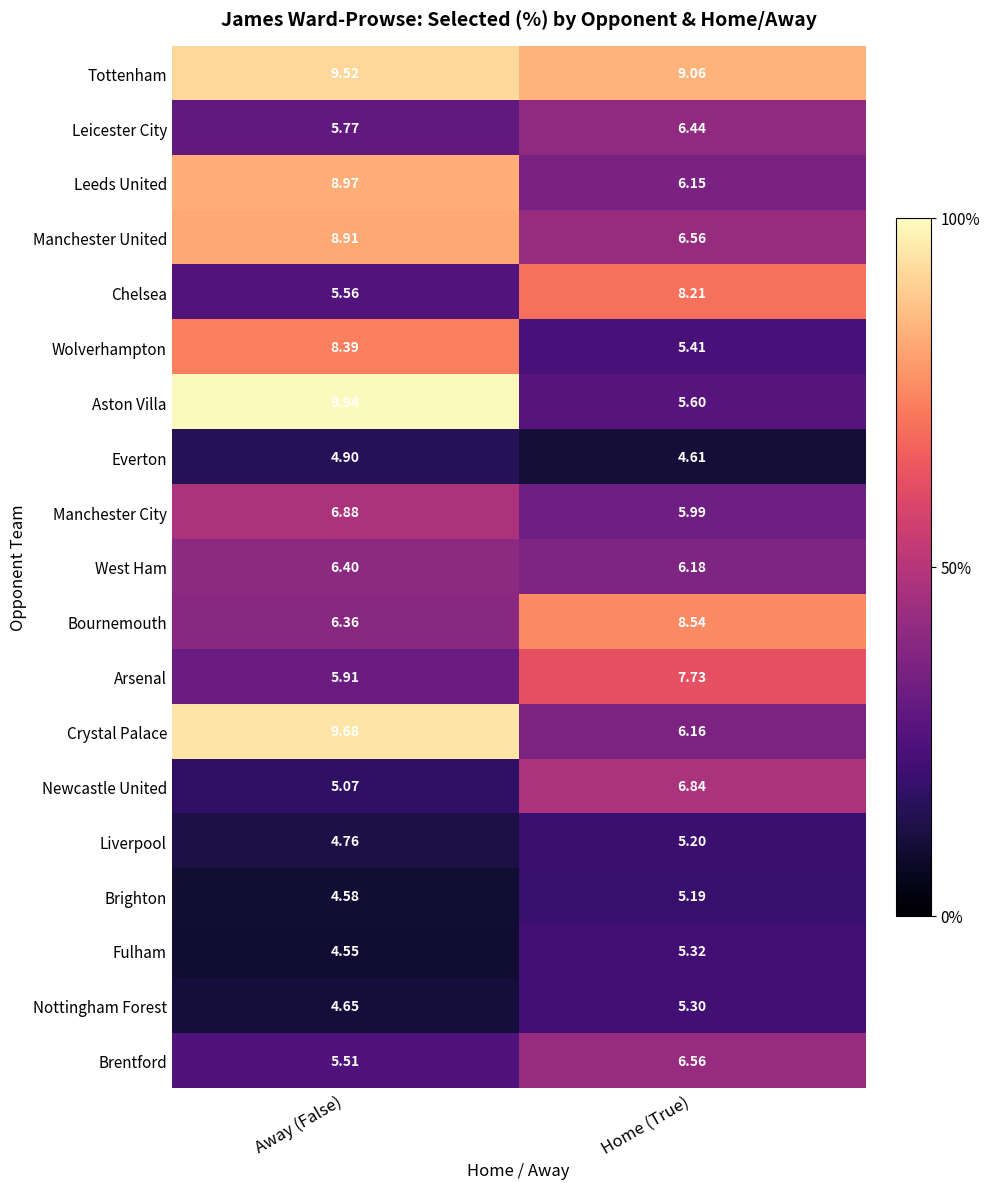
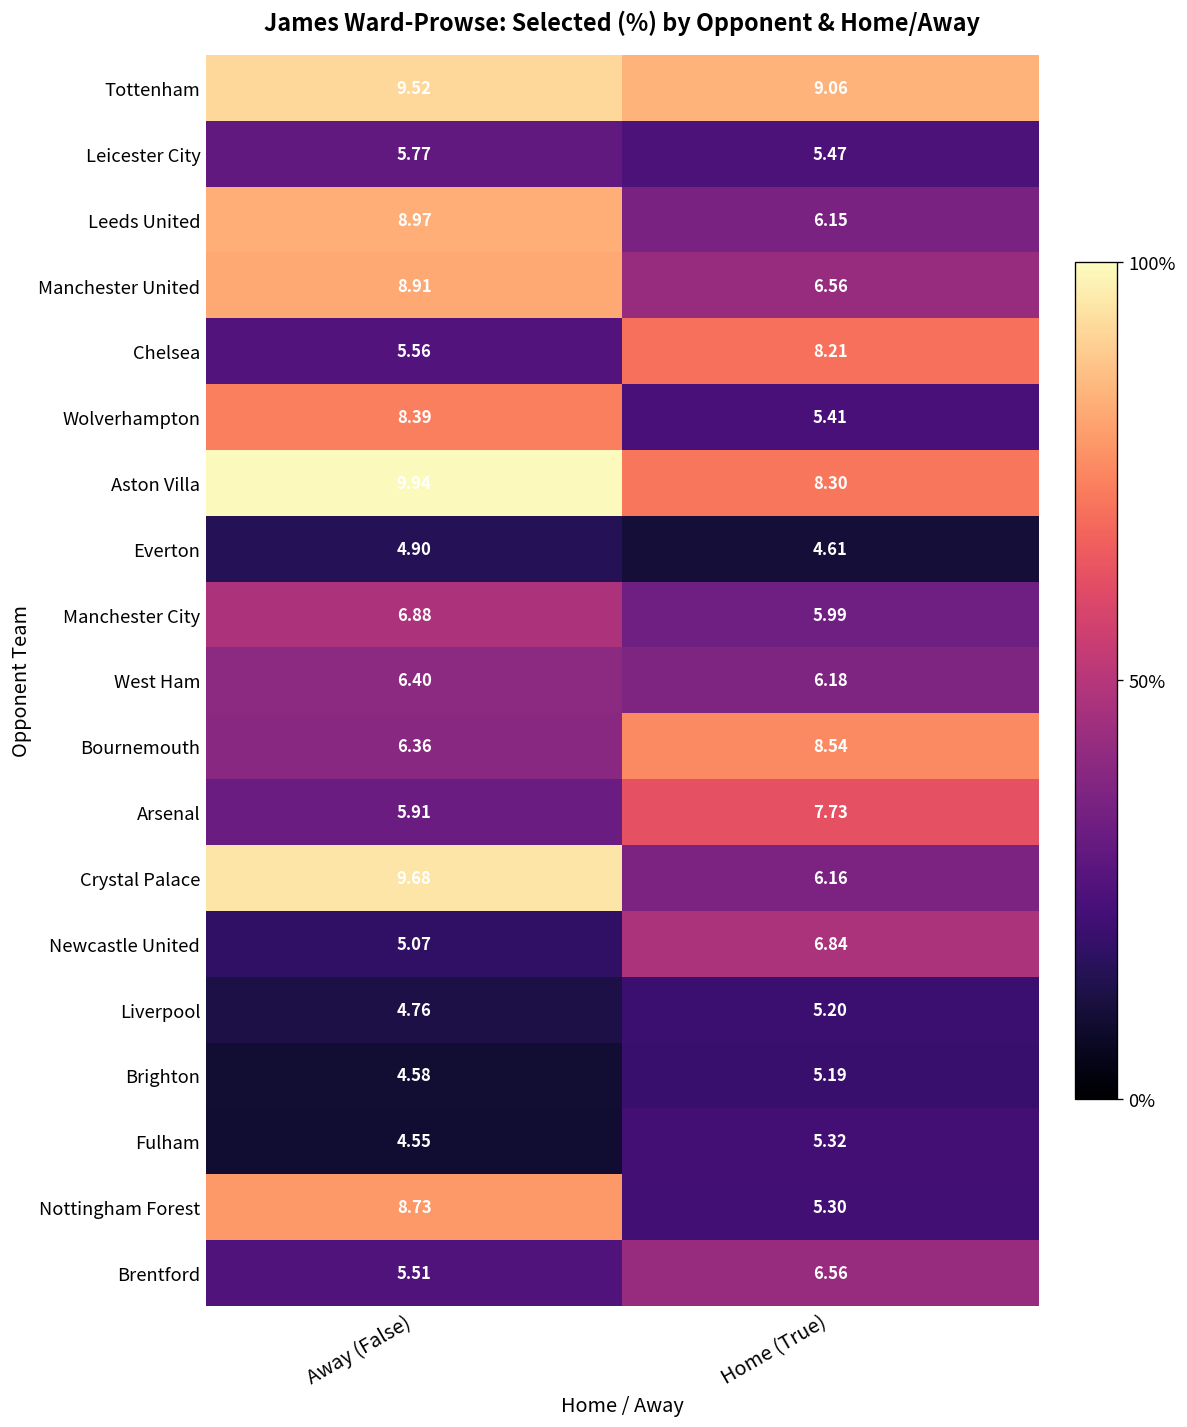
Leicester City, Home (True): 6.44 -> 5.47
Aston Villa, Home (True): 5.60 -> 8.30
Nottingham Forest, Away (False): 4.65 -> 8.73
